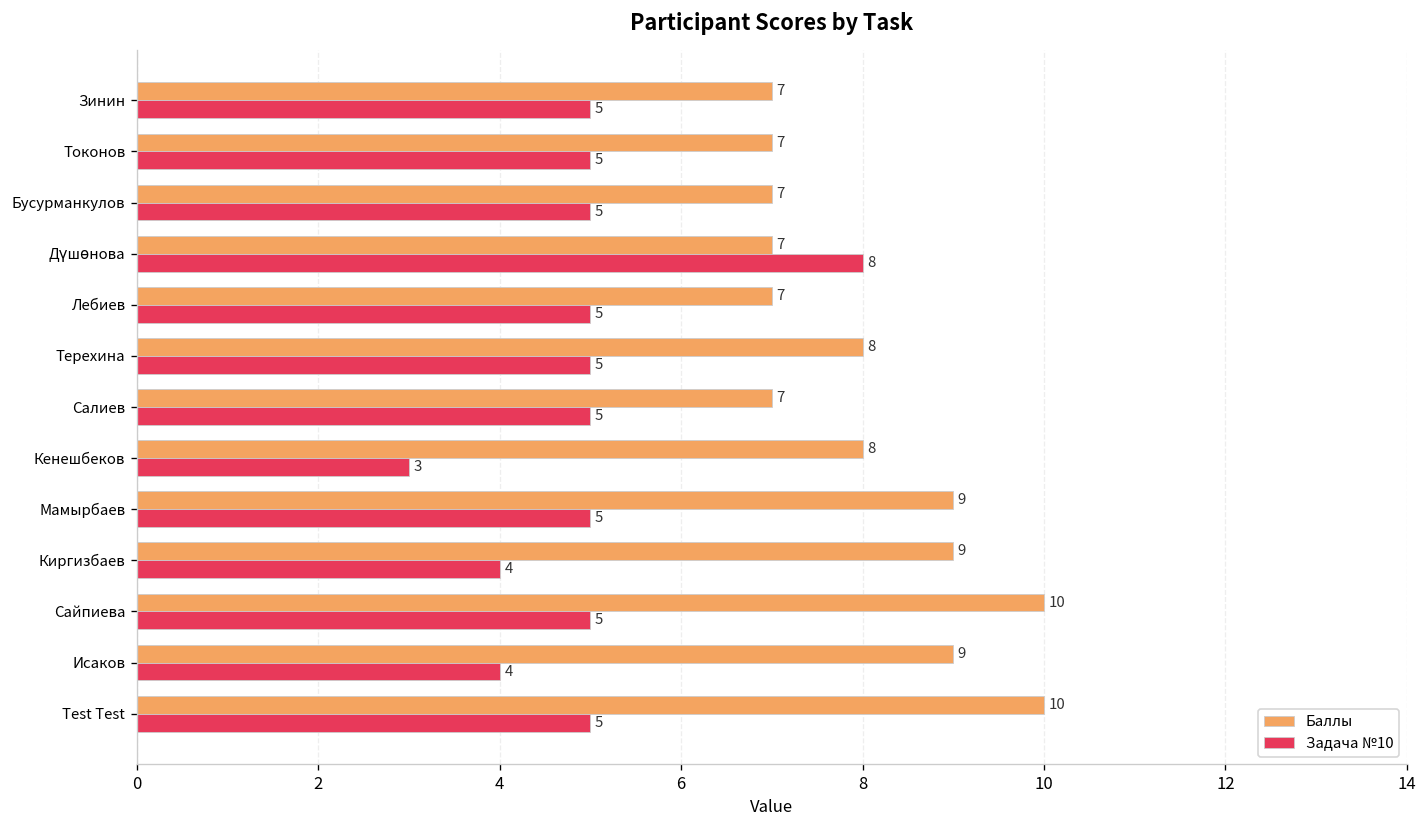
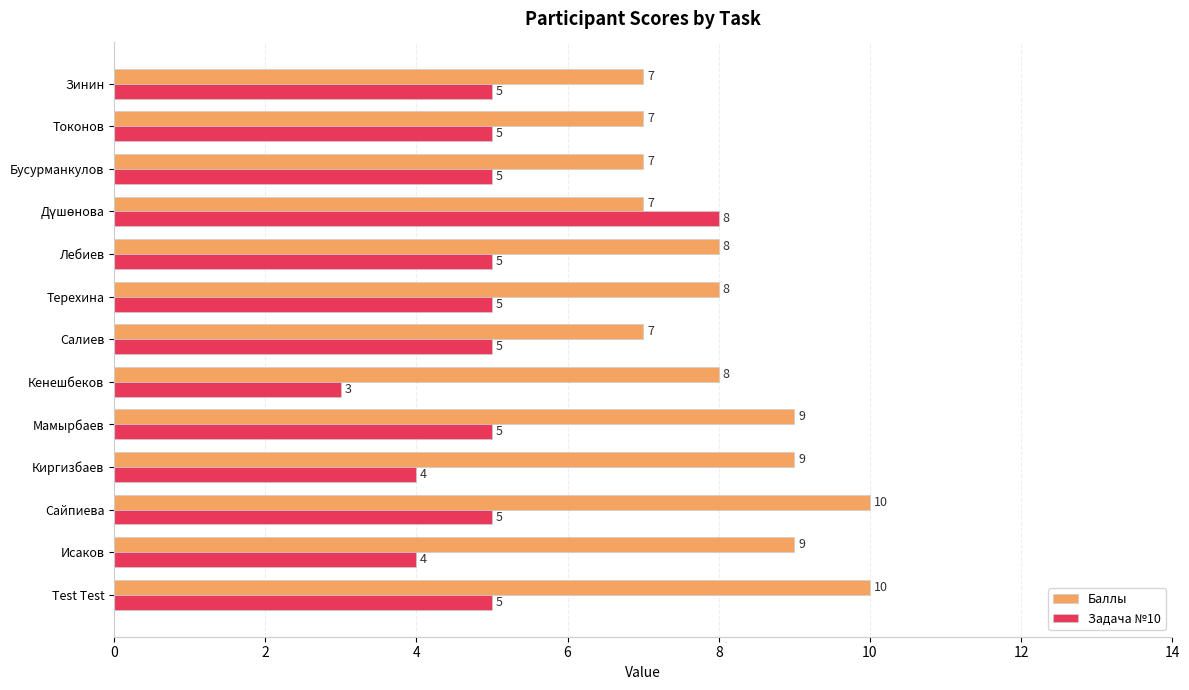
Баллы, Лебиев: 7 -> 8
